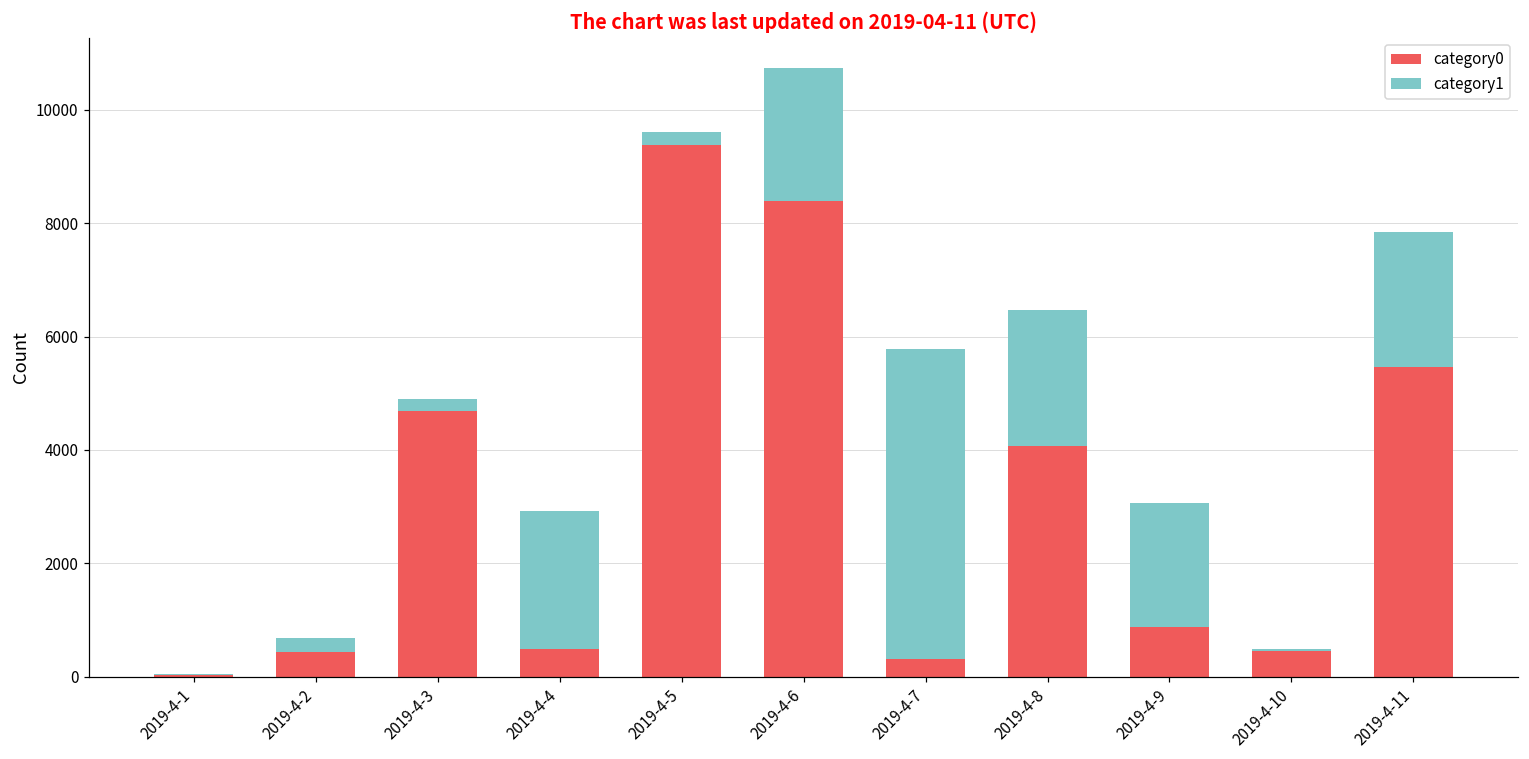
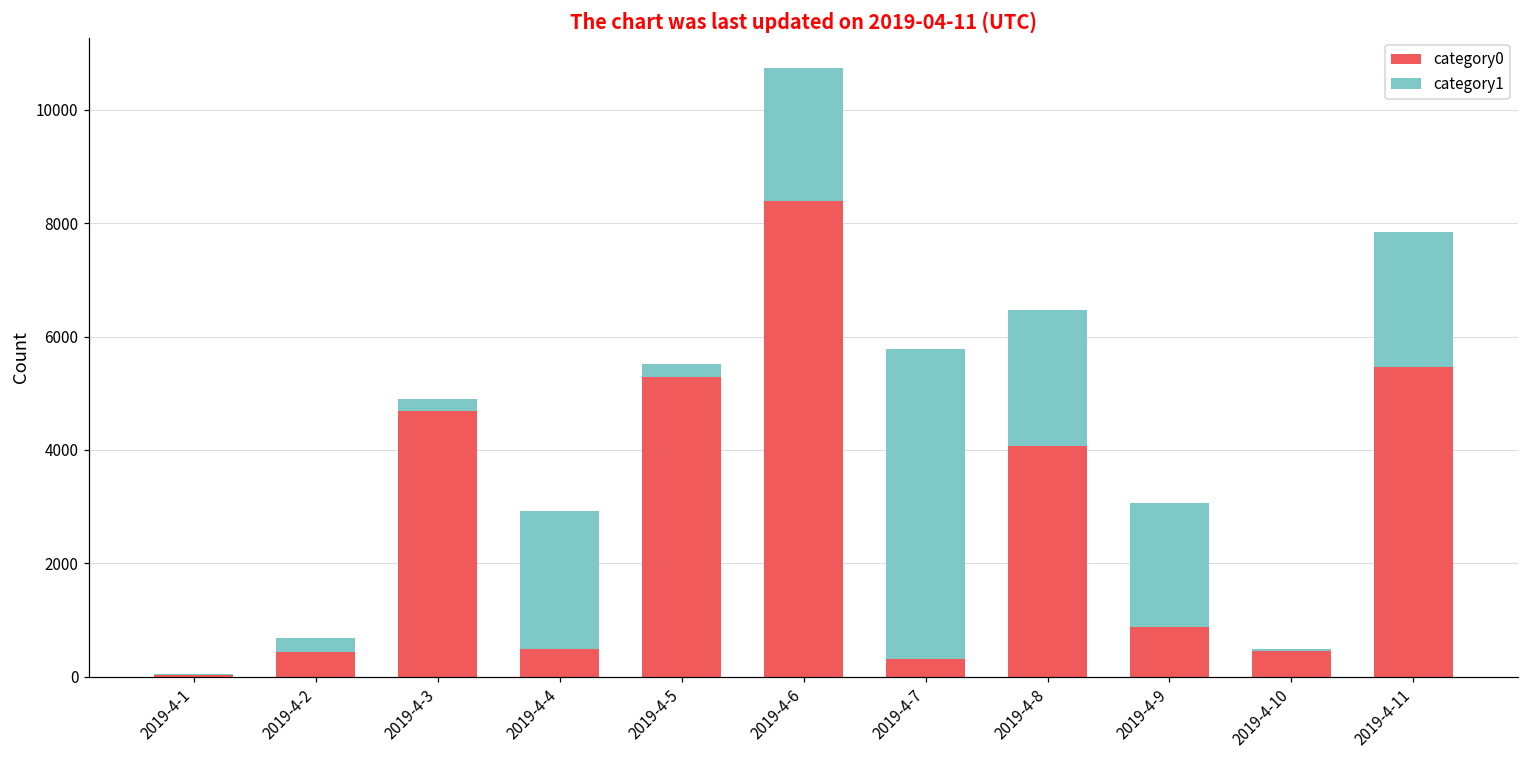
category0, 2019-4-5: 9400 -> 5300
